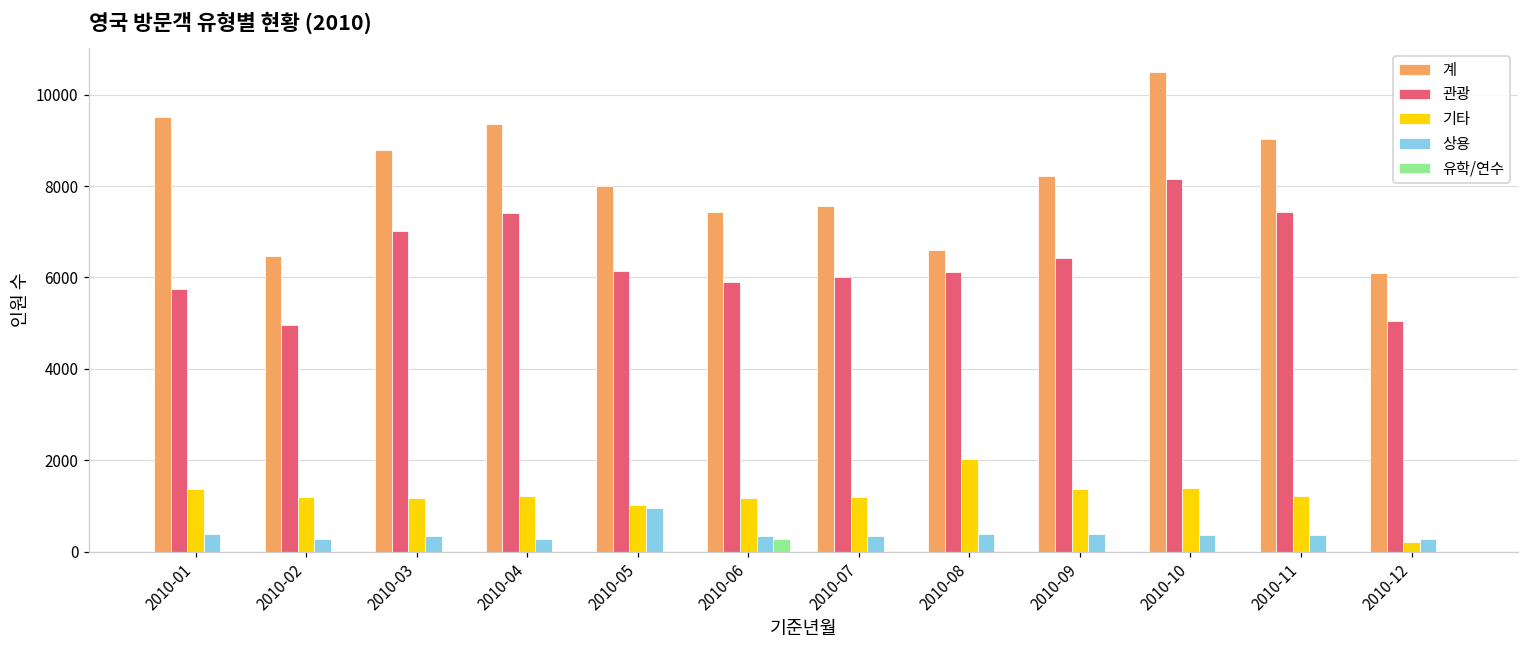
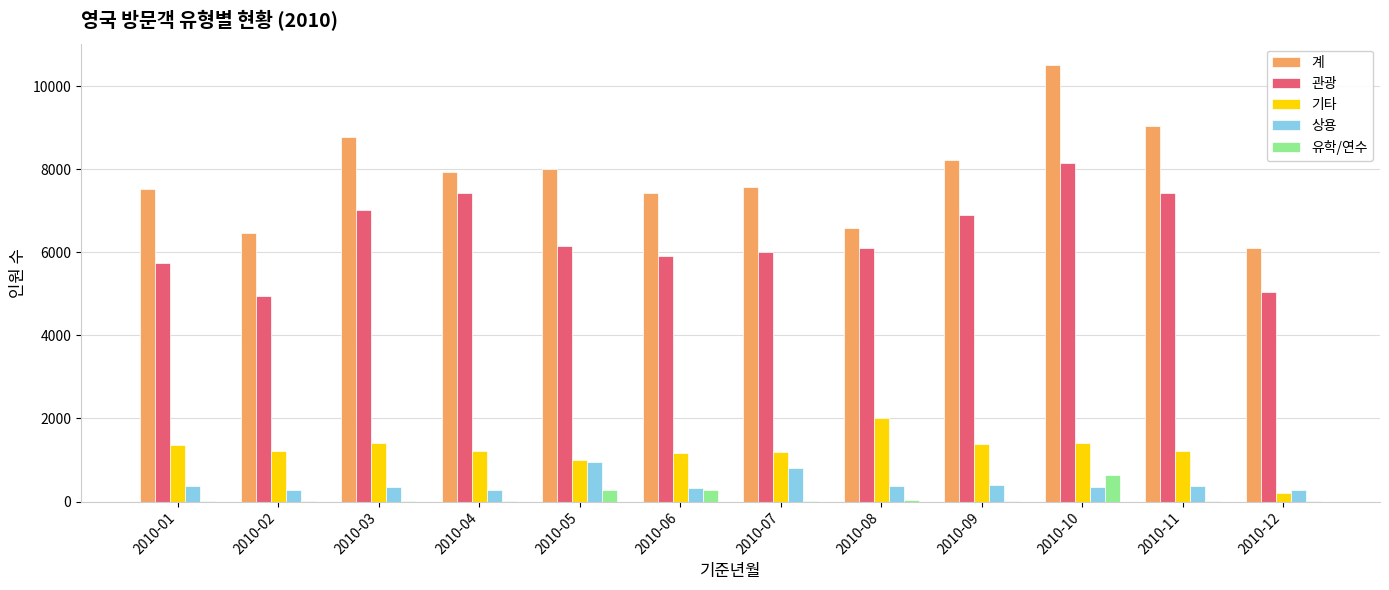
계, 2010-01: 9500 -> 7500
기타, 2010-03: 1200 -> 1400
계, 2010-04: 9400 -> 7900
유학/연수, 2010-05: 0 -> 300
상용, 2010-07: 400 -> 800
관광, 2010-09: 6400 -> 6900
유학/연수, 2010-10: 0 -> 600
